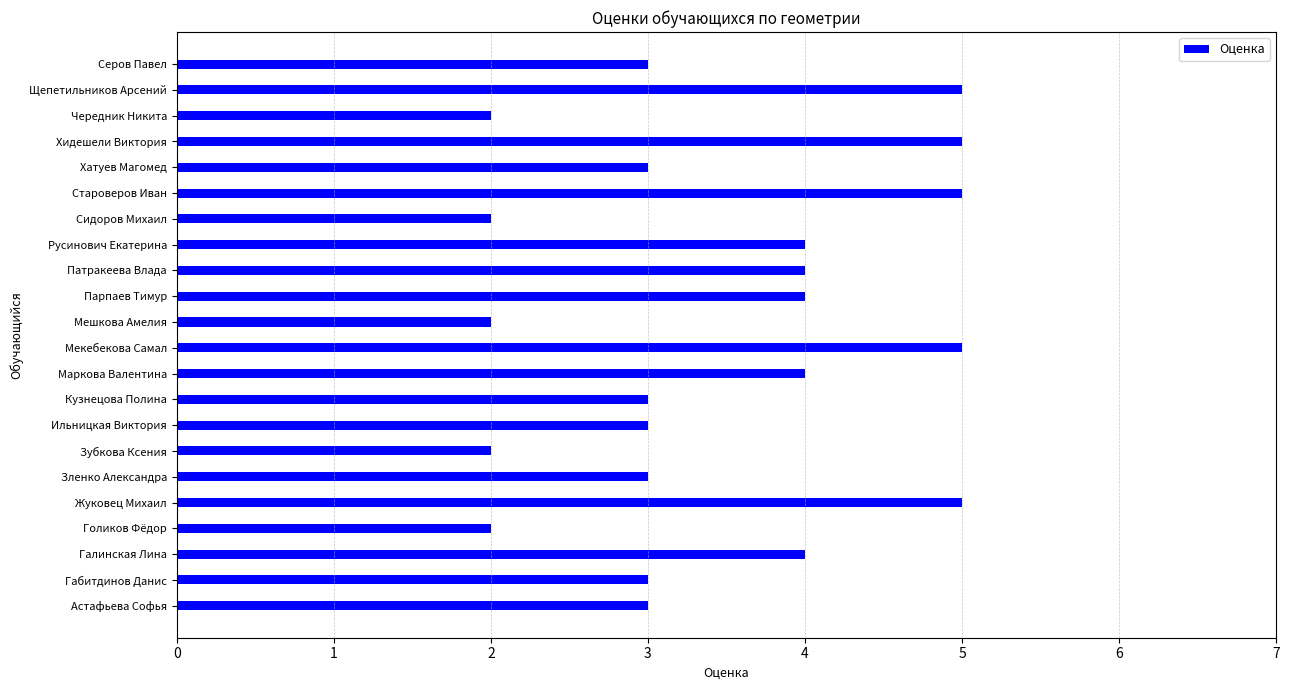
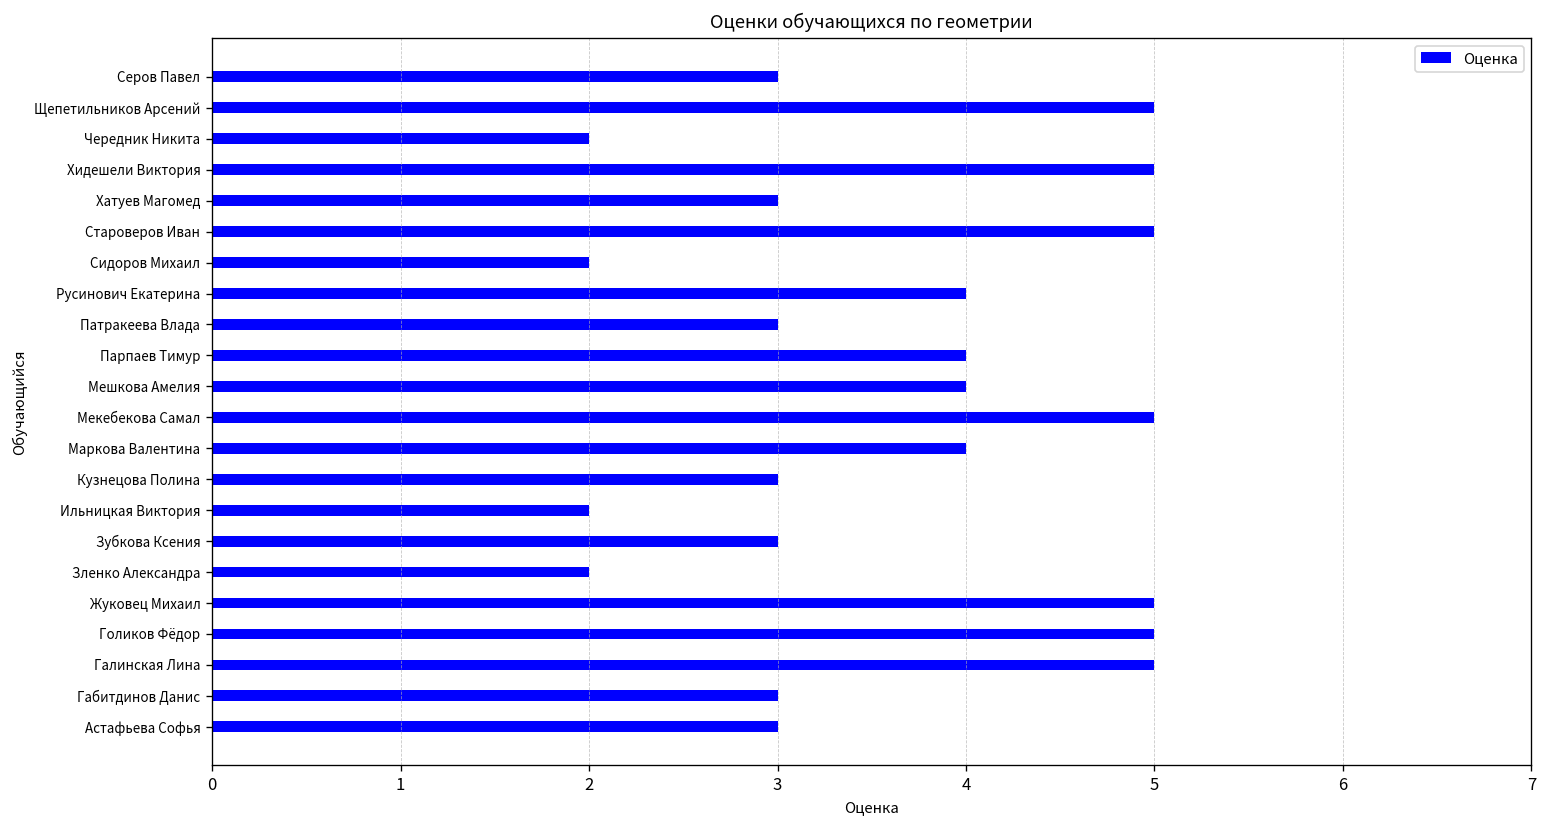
Патракеева Влада: 4 -> 3
Мешкова Амелия: 2 -> 4
Ильницкая Виктория: 3 -> 2
Зубкова Ксения: 2 -> 3
Зленко Александра: 3 -> 2
Голиков Фёдор: 2 -> 5
Галинская Лина: 4 -> 5
